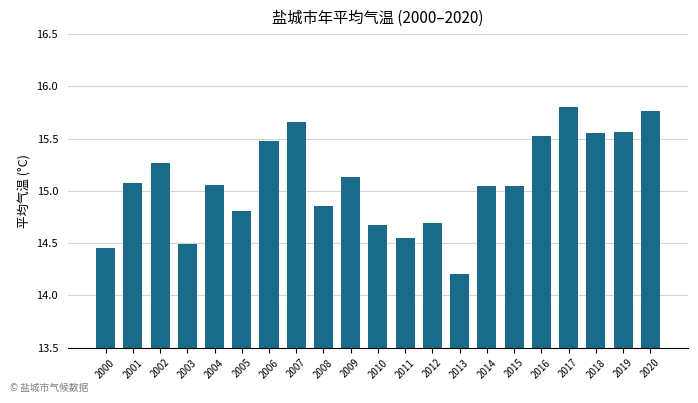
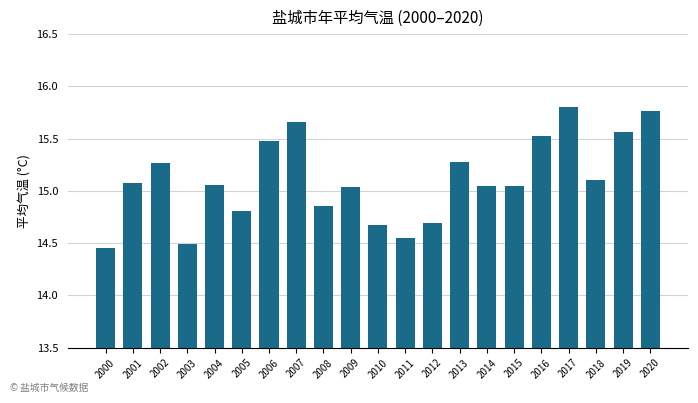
2009: 15.13 -> 15.03
2013: 14.21 -> 15.28
2018: 15.56 -> 15.10
